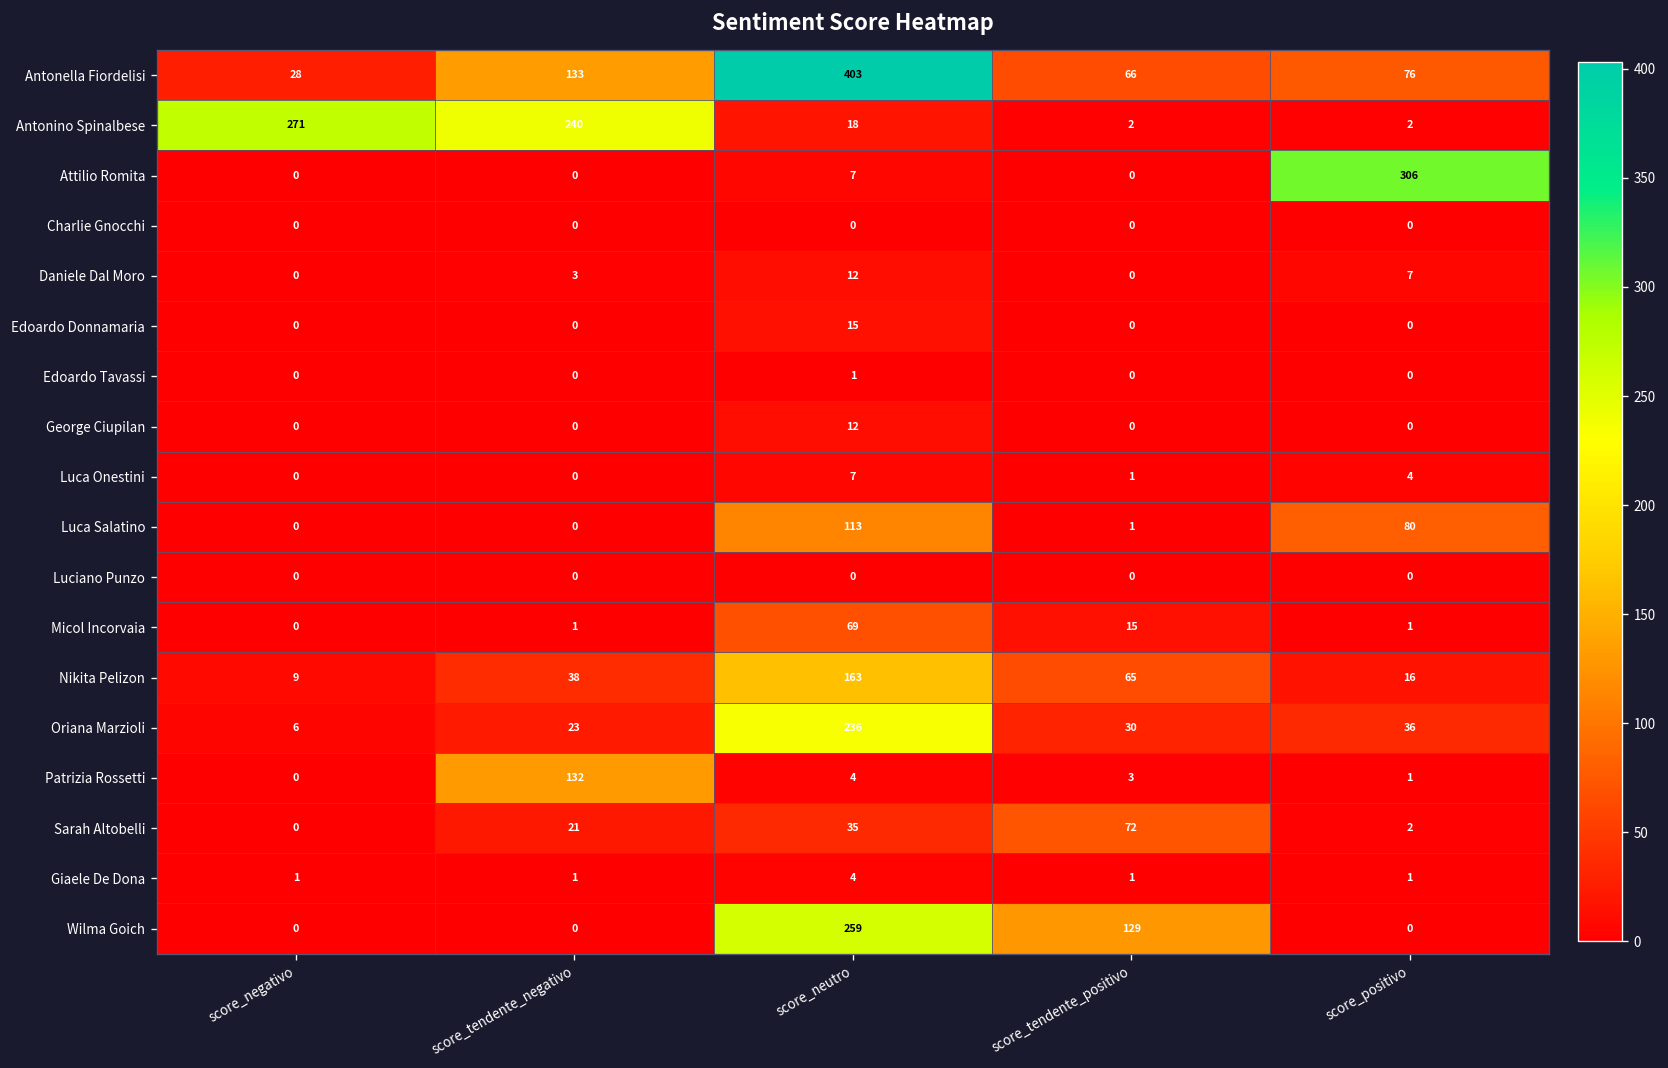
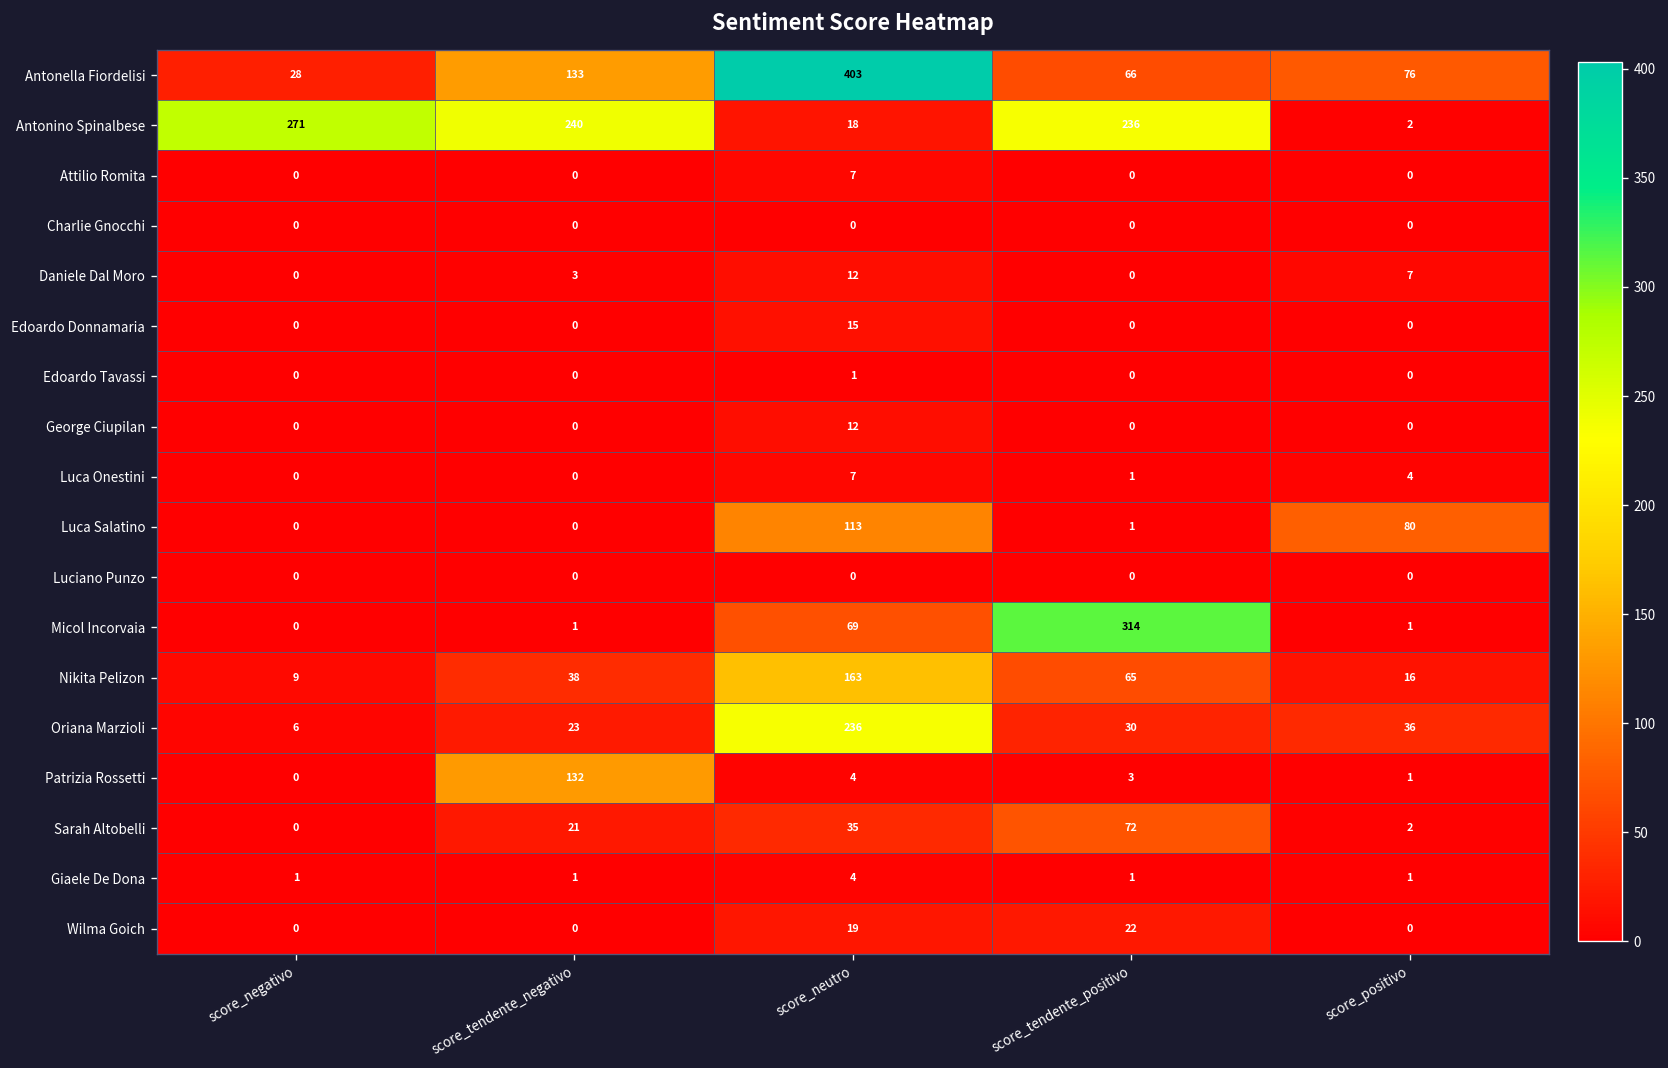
Antonino Spinalbese, score_tendente_positivo: 2 -> 236
Attilio Romita, score_positivo: 306 -> 0
Micol Incorvaia, score_tendente_positivo: 15 -> 314
Wilma Goich, score_neutro: 259 -> 19
Wilma Goich, score_tendente_positivo: 129 -> 22
